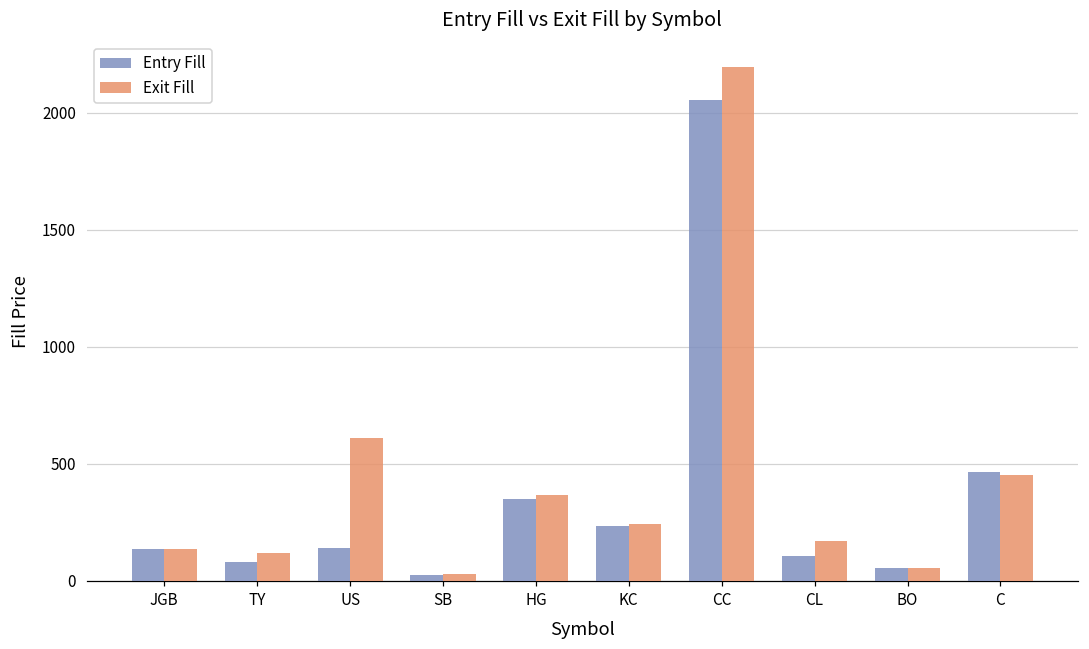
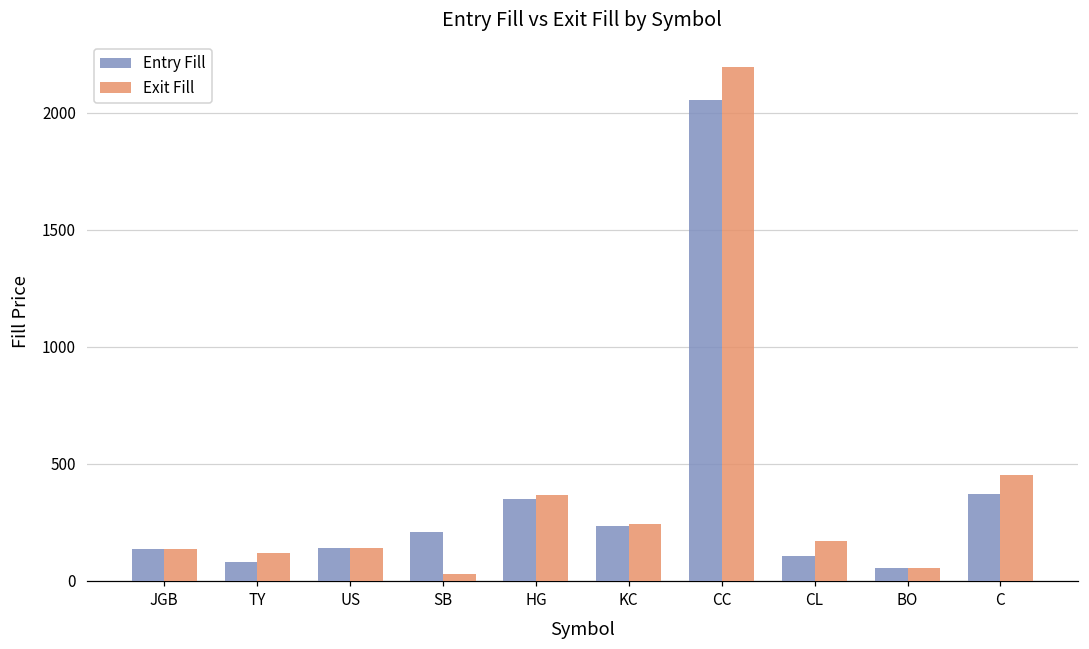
Exit Fill, US: 610 -> 140
Entry Fill, SB: 30 -> 210
Entry Fill, C: 470 -> 370
